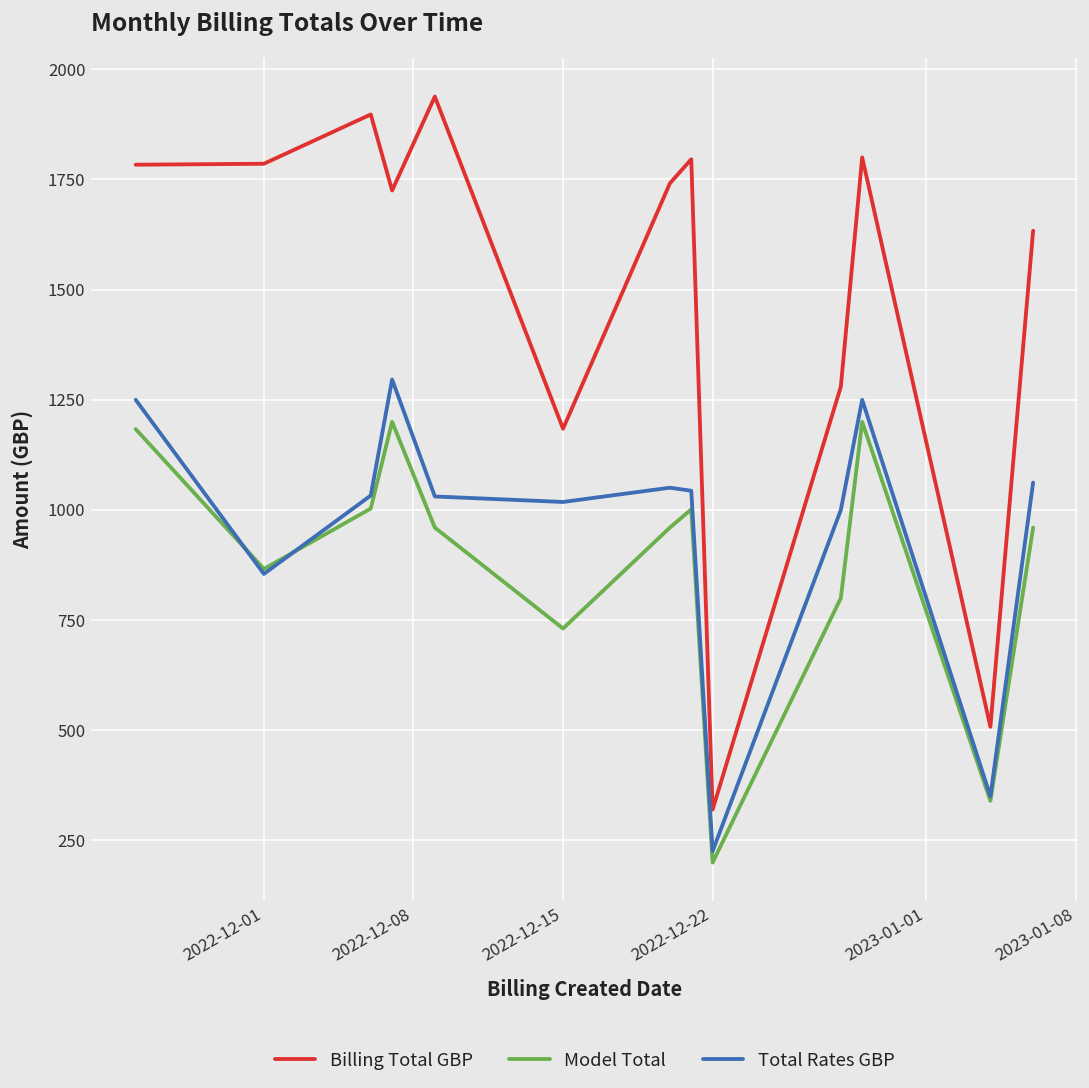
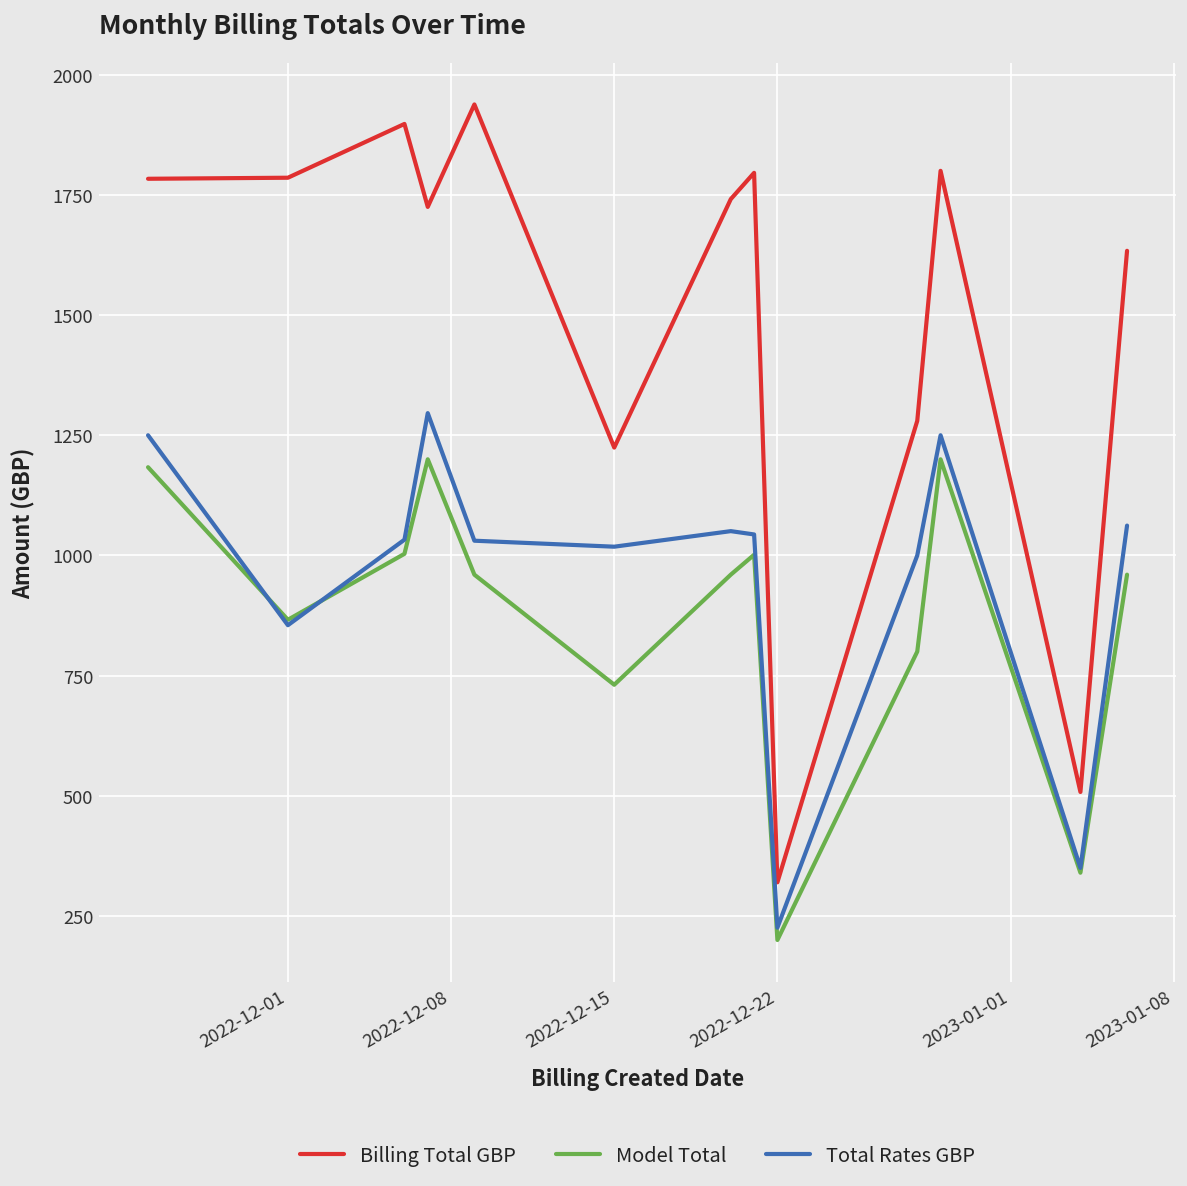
Billing Total GBP, 2022-12-15: 1180 -> 1220
